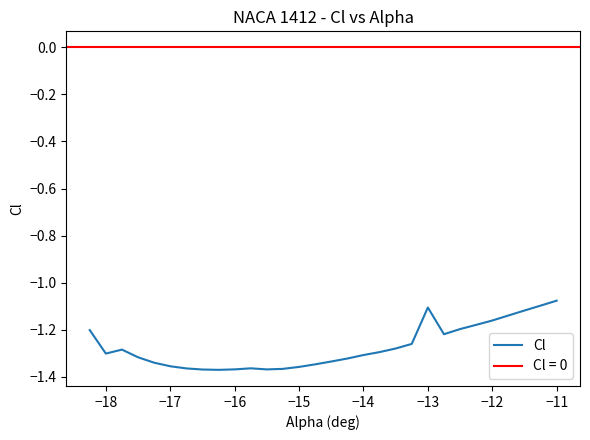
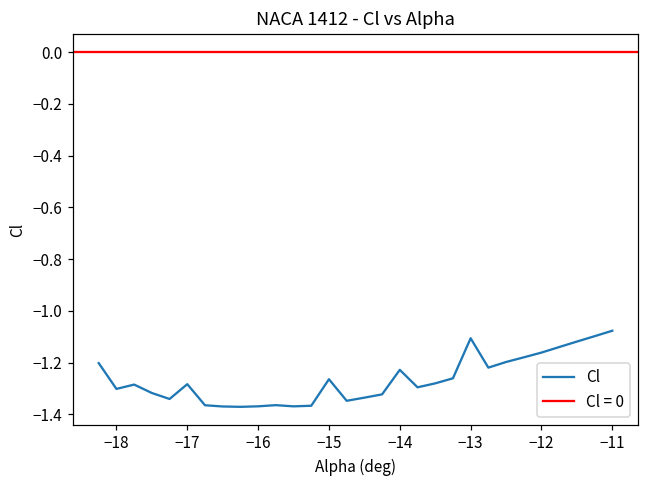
−17: -1.36 -> -1.28
−15: -1.36 -> -1.26
−14: -1.31 -> -1.23
